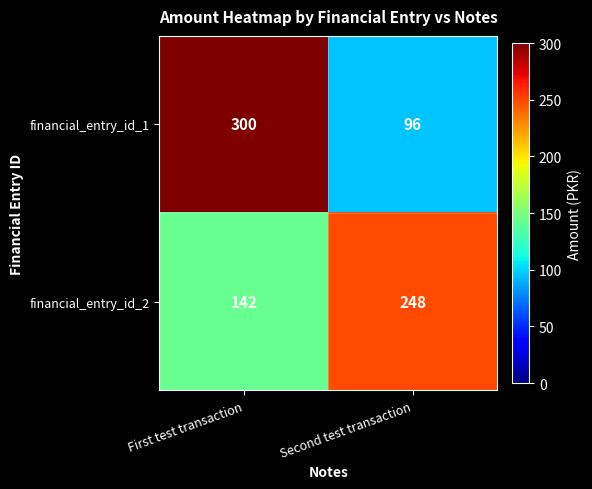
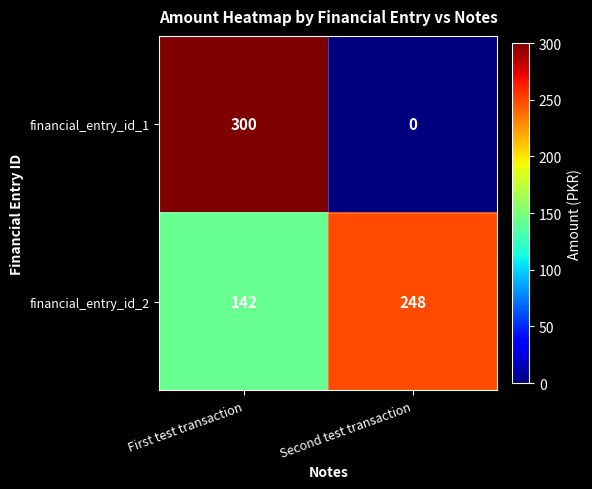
financial_entry_id_1, Second test transaction: 96 -> 0
